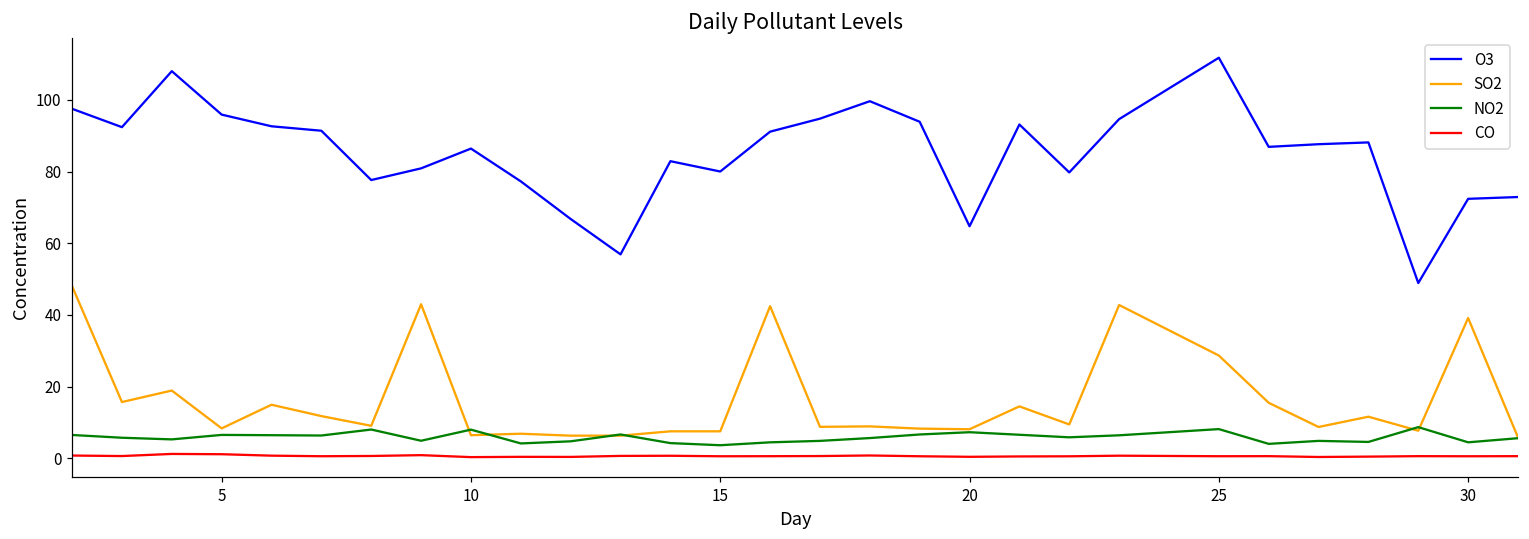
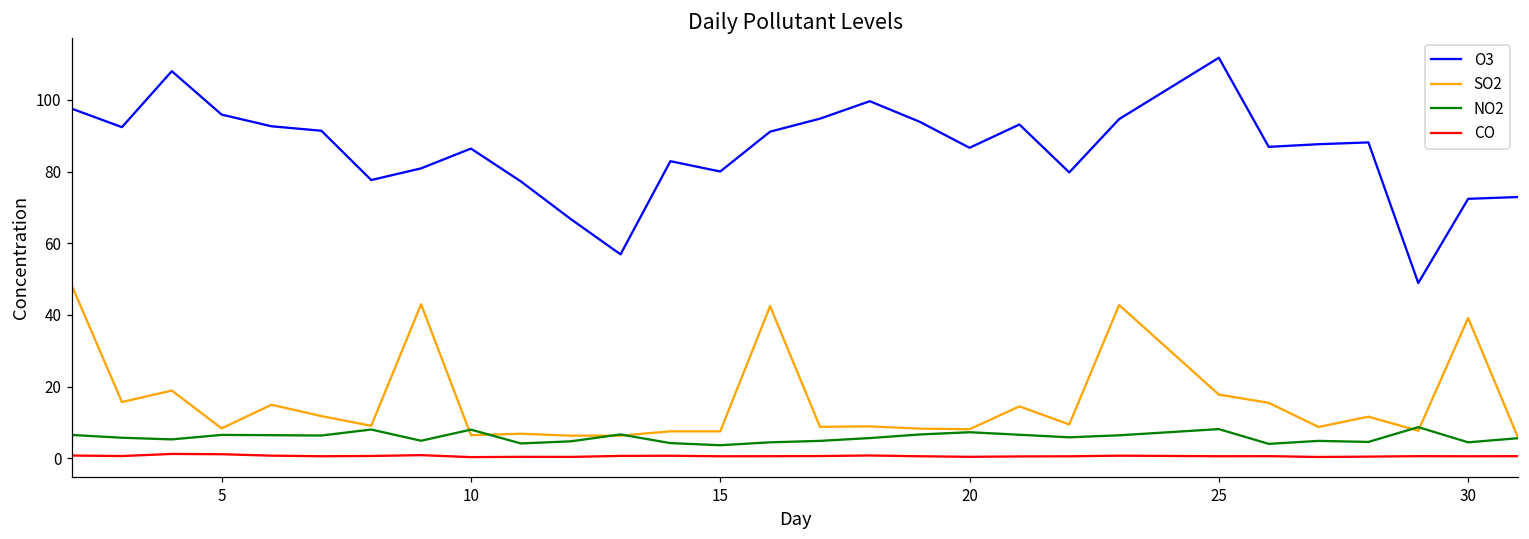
O3, 20: 65 -> 87
SO2, 25: 29 -> 18
